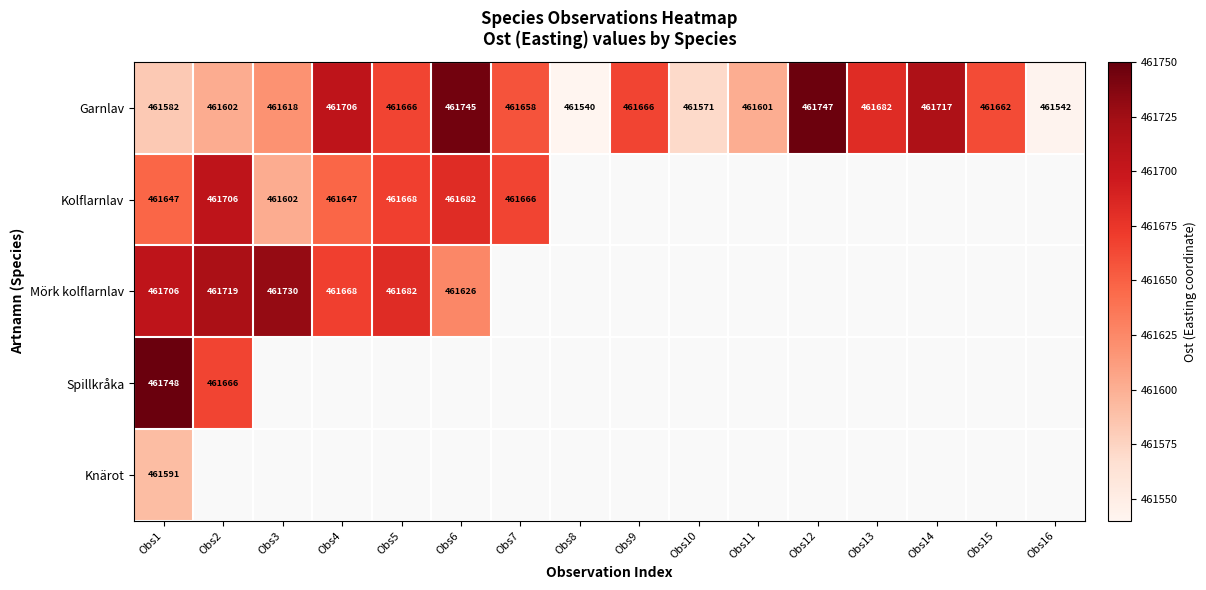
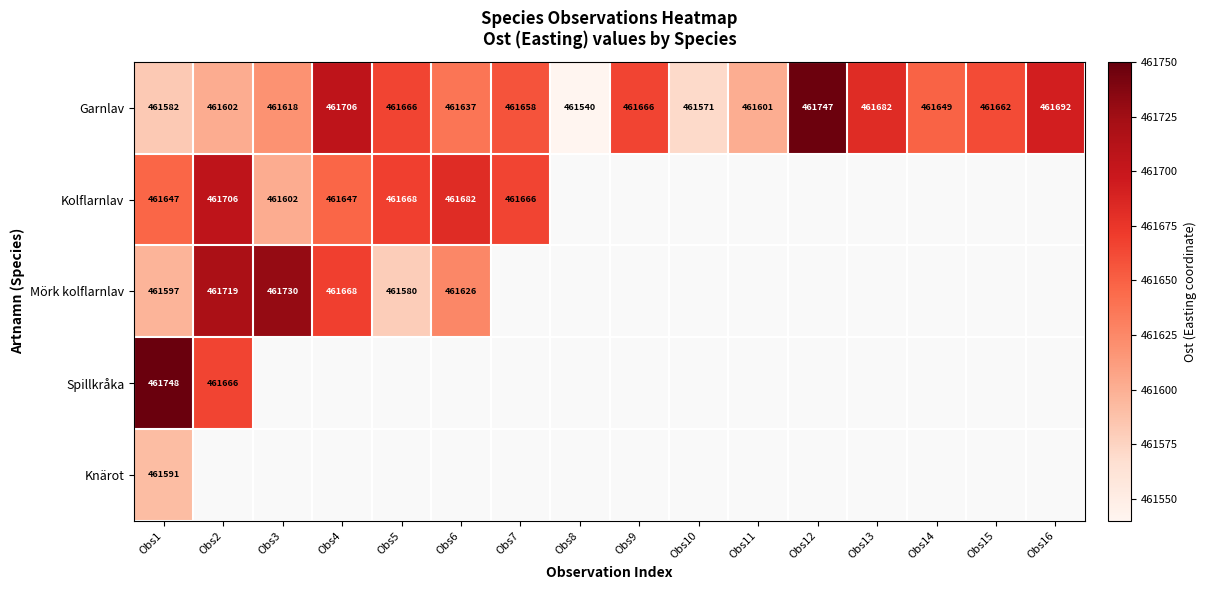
Garnlav, Obs6: 461745 -> 461637
Garnlav, Obs14: 461717 -> 461649
Garnlav, Obs16: 461542 -> 461692
Mörk kolflarnlav, Obs1: 461706 -> 461597
Mörk kolflarnlav, Obs5: 461682 -> 461580
